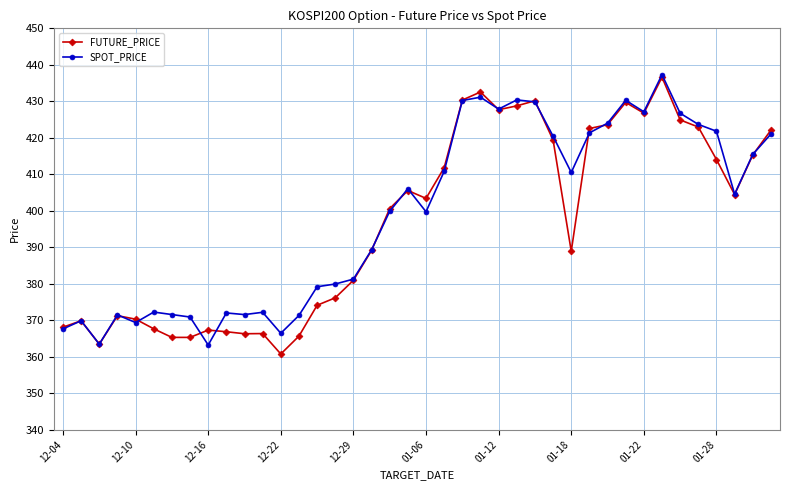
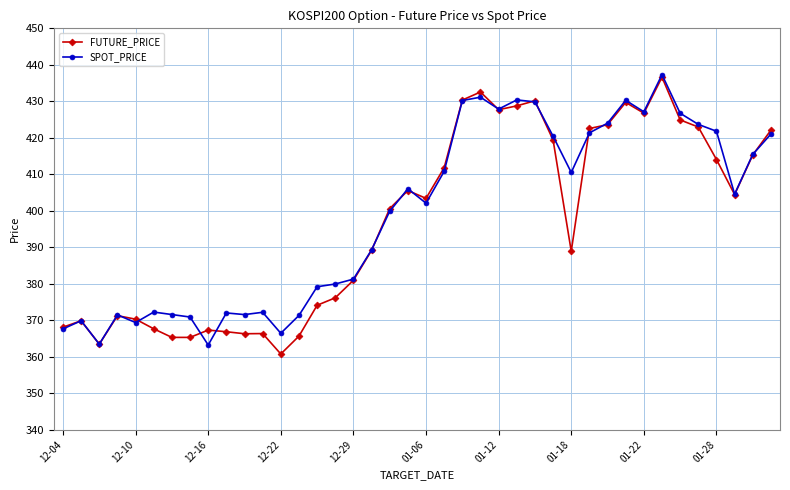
SPOT_PRICE, 01-06: 400 -> 402
